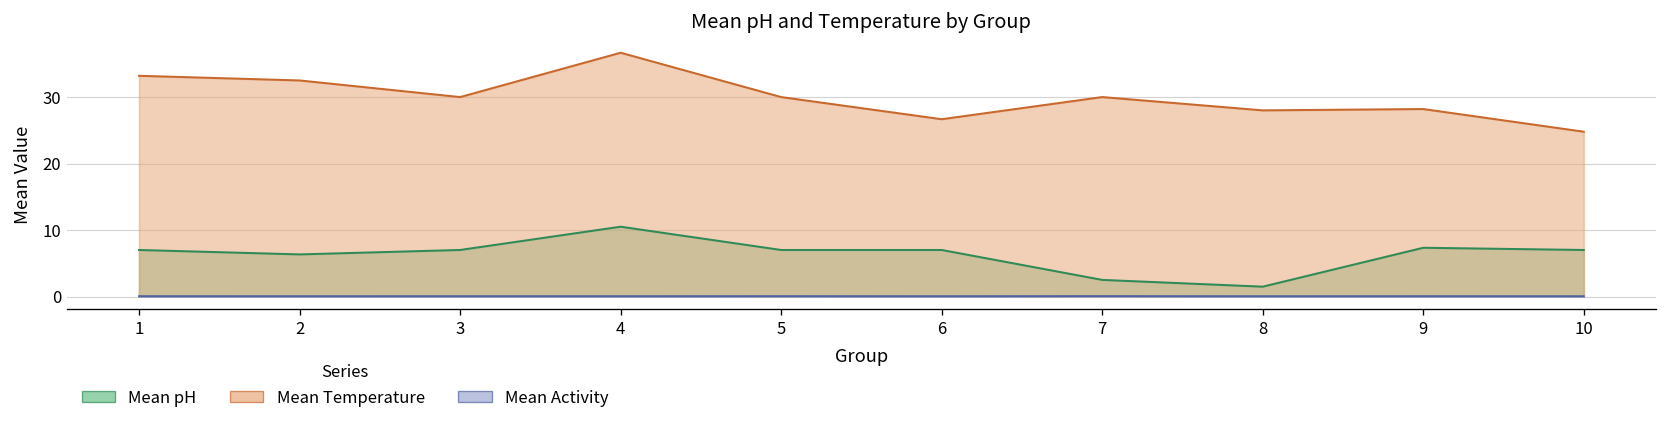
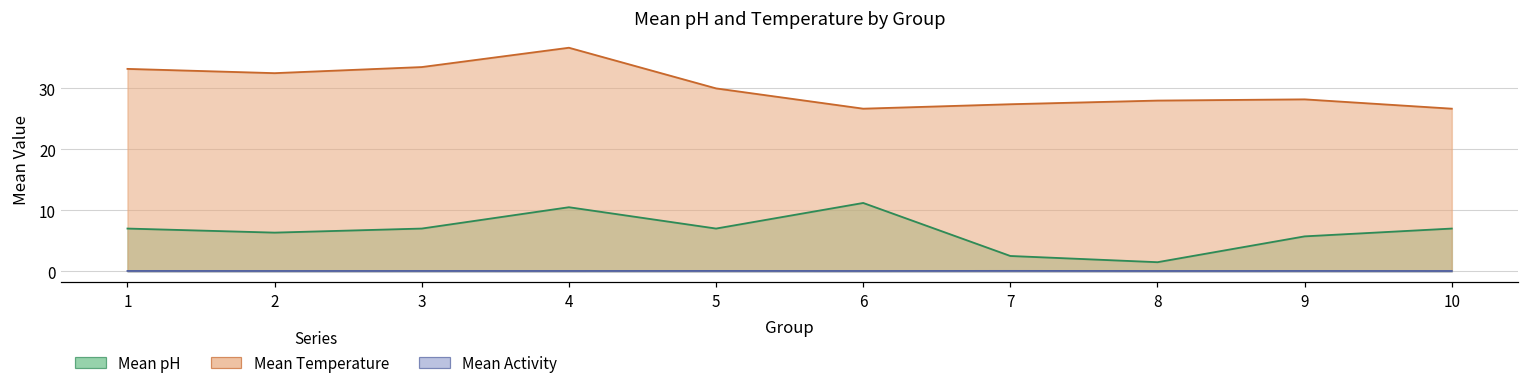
Mean Temperature, 3: 30 -> 34
Mean pH, 6: 7 -> 11
Mean Temperature, 7: 30 -> 27
Mean pH, 9: 7 -> 6
Mean Temperature, 10: 25 -> 27
